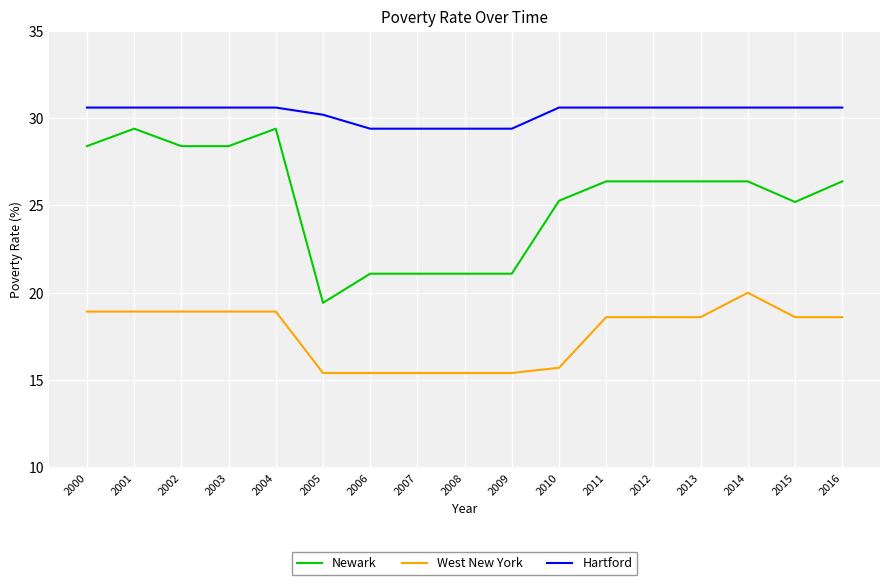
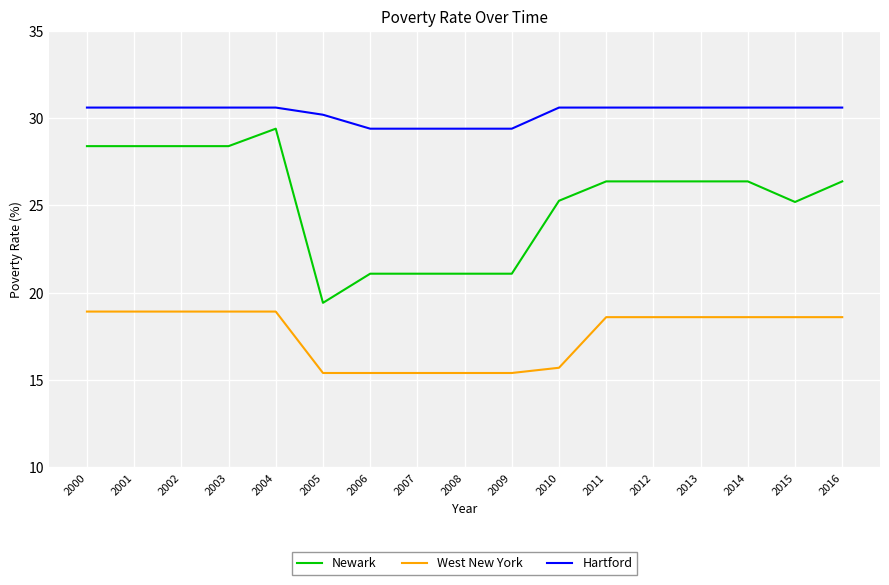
Newark, 2001: 29.4 -> 28.4
West New York, 2014: 20.0 -> 18.6
